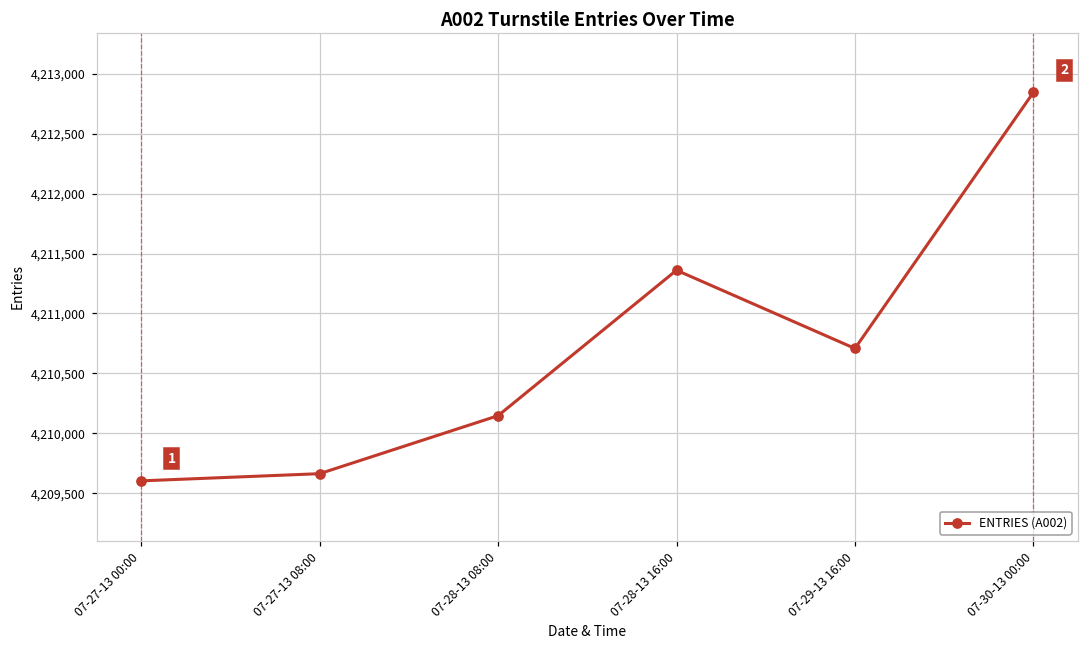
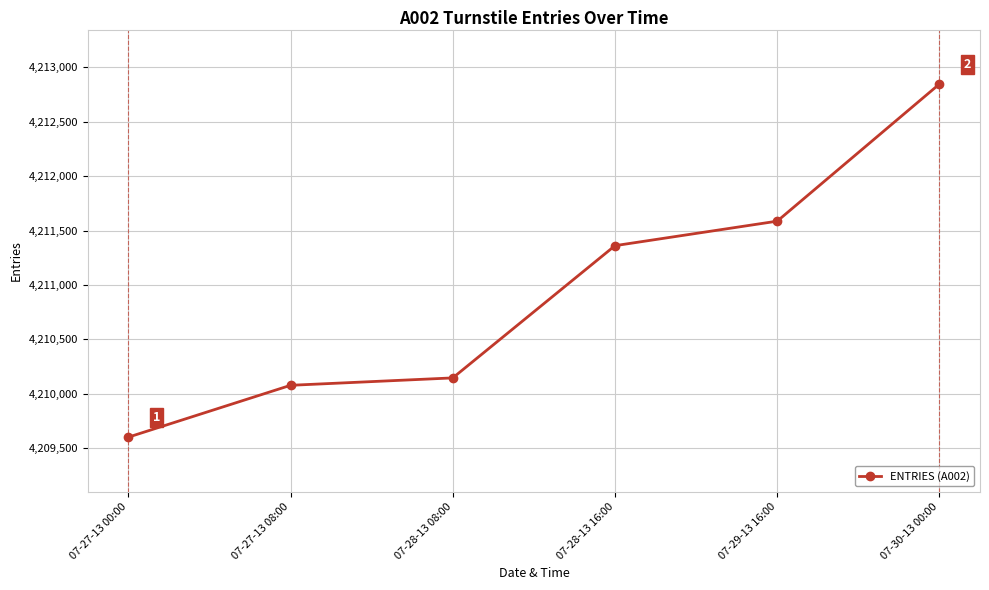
07-27-13 08:00: 4,209,660 -> 4,210,080
07-29-13 16:00: 4,210,710 -> 4,211,590
